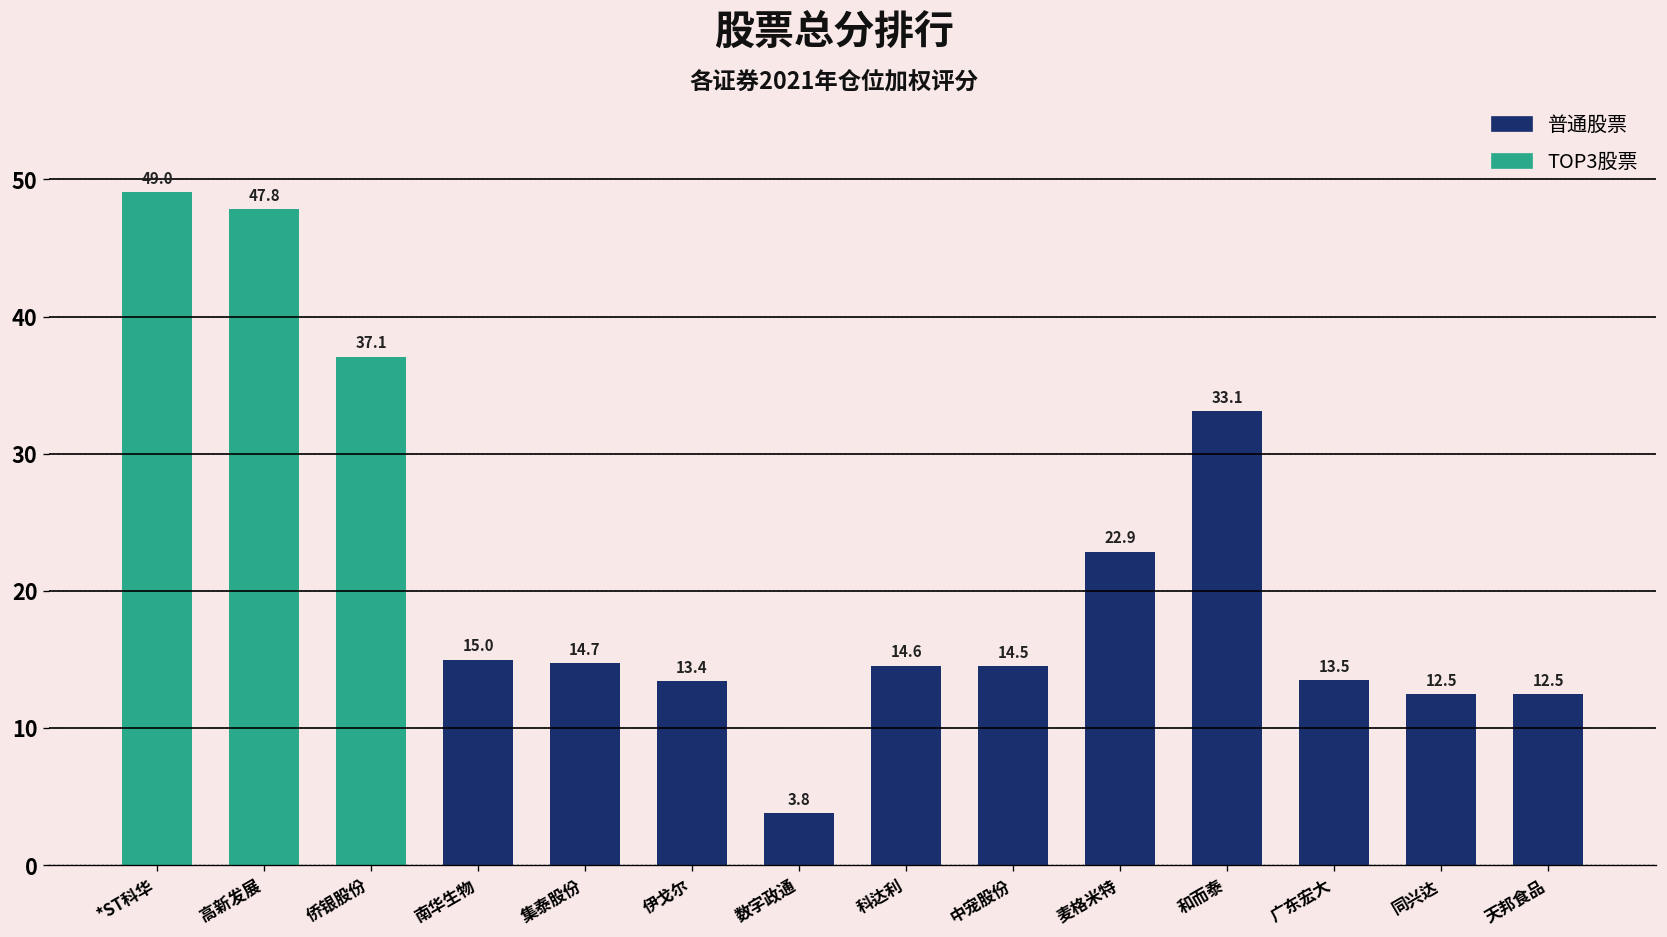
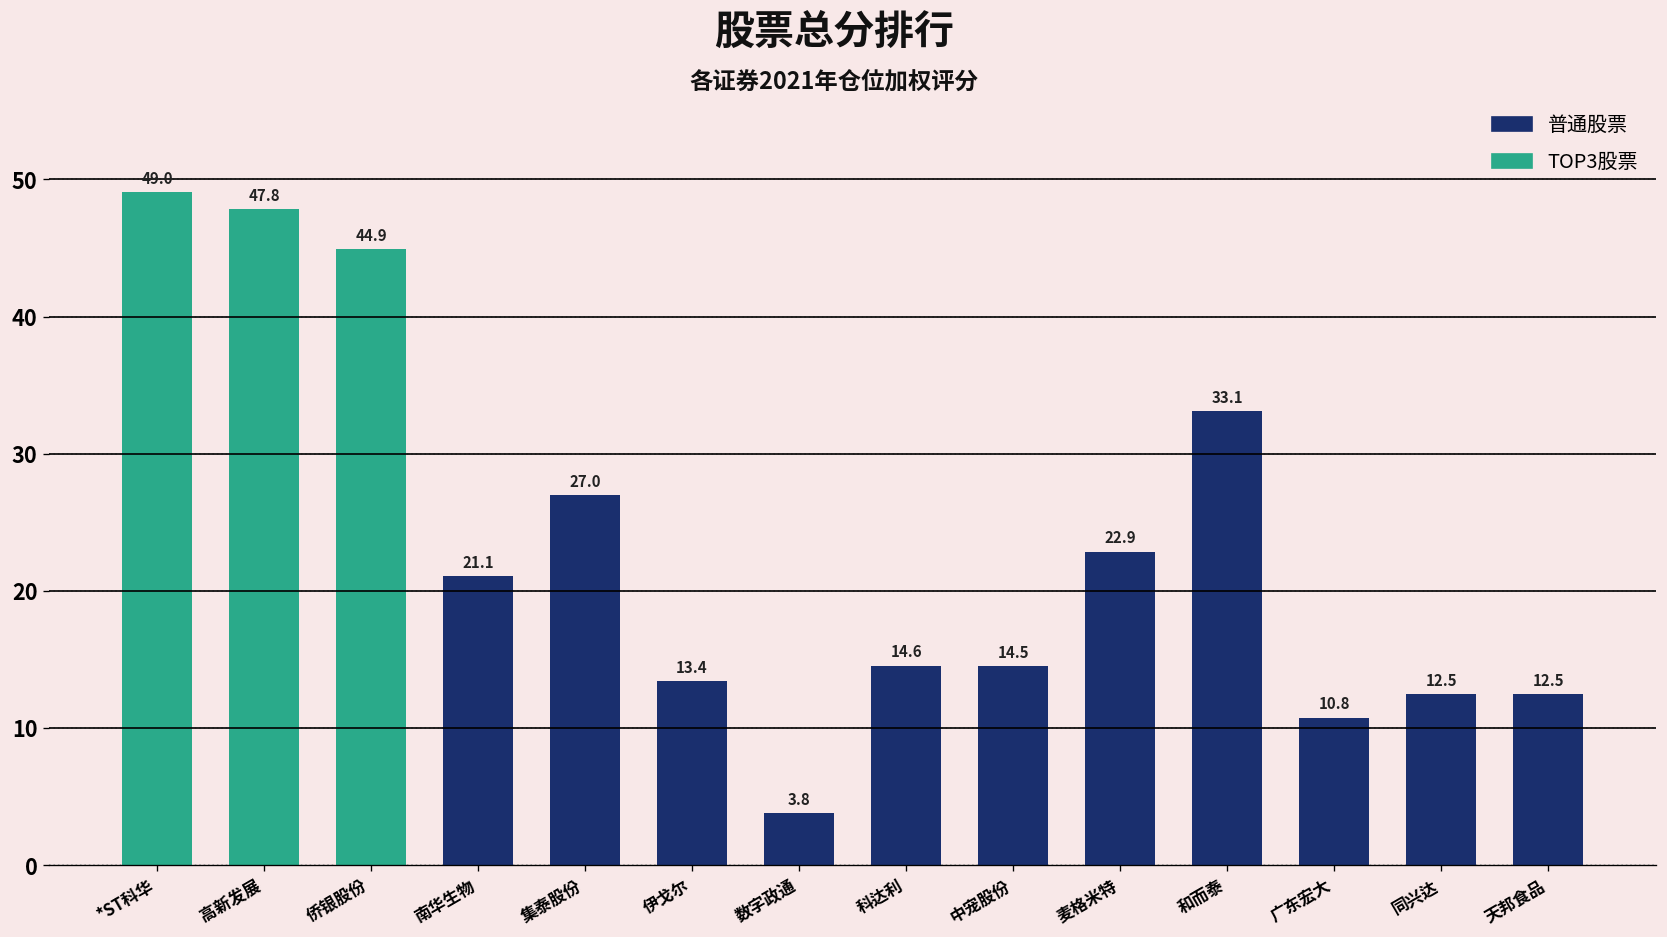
侨银股份: 37.1 -> 44.9
南华生物: 15.0 -> 21.1
集泰股份: 14.7 -> 27.0
广东宏大: 13.5 -> 10.8
